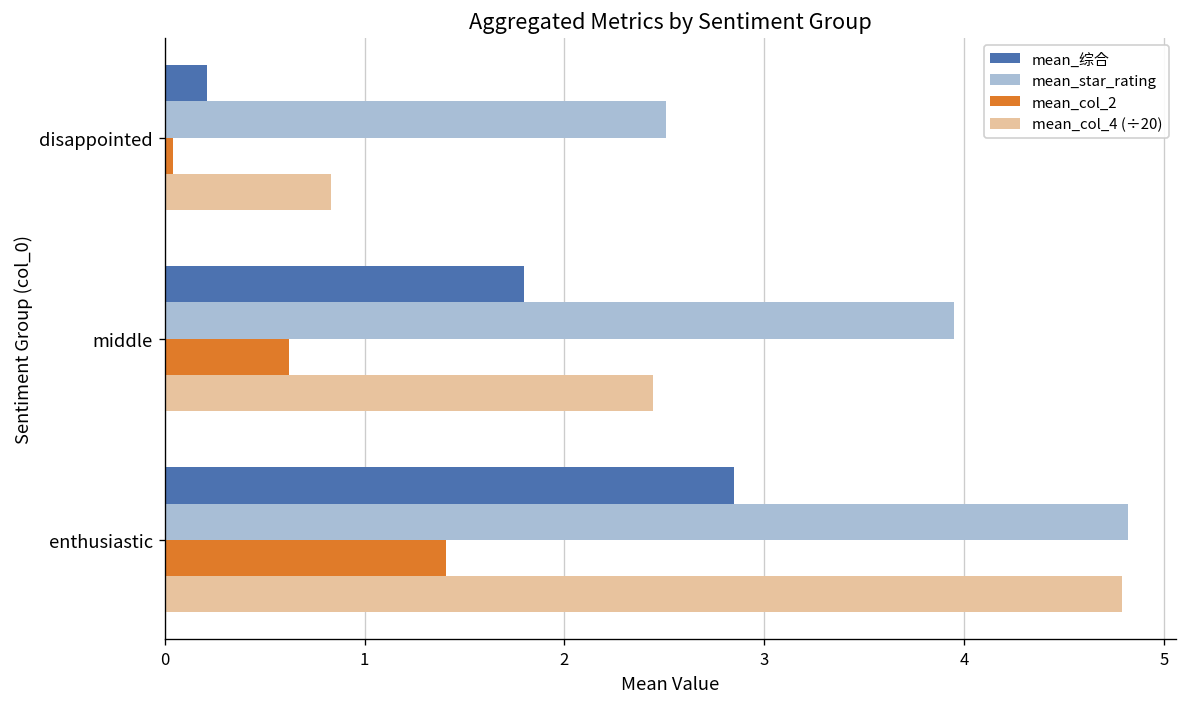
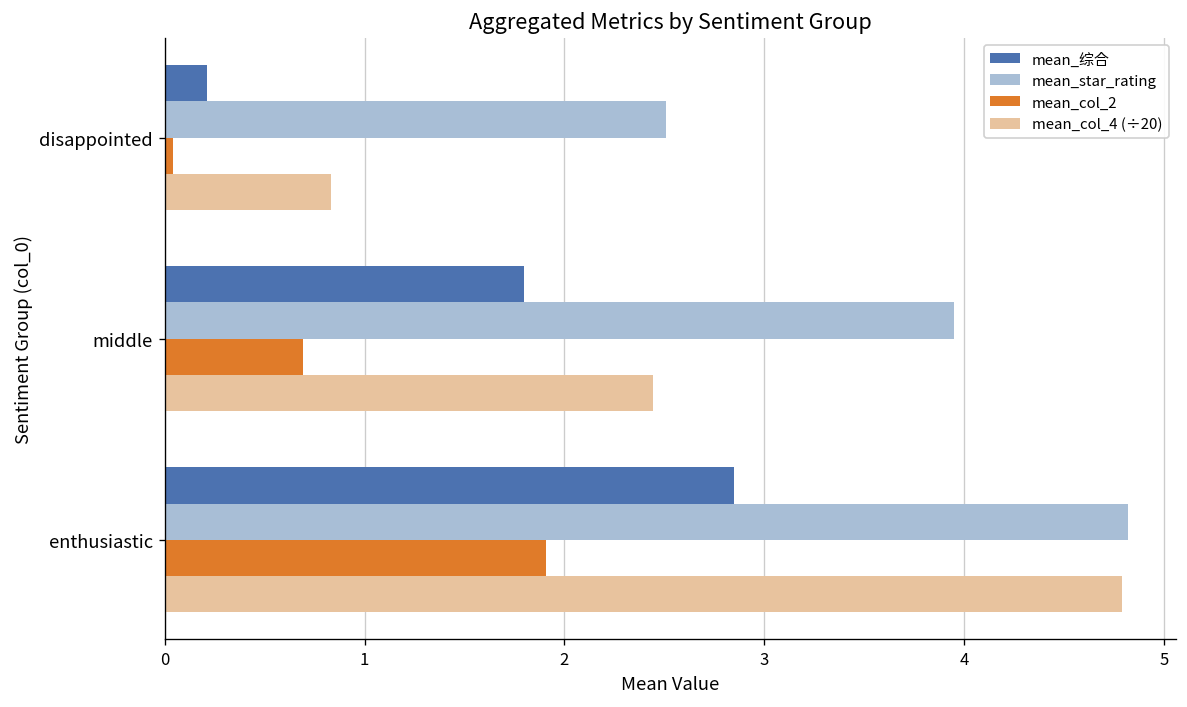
mean_col_2, middle: 0.62 -> 0.69
mean_col_2, enthusiastic: 1.41 -> 1.91
